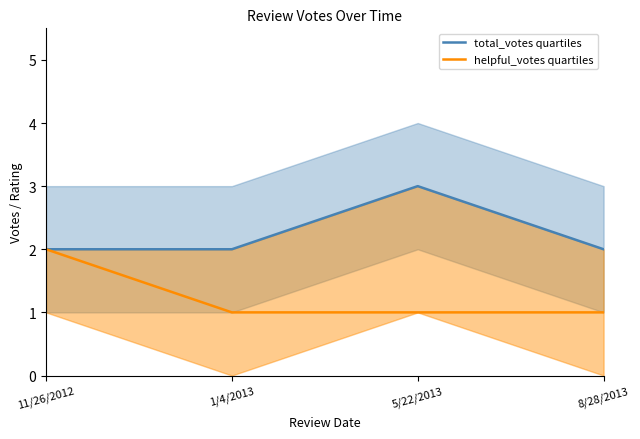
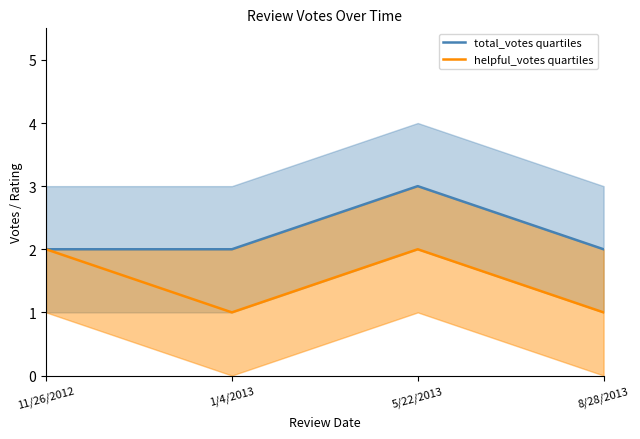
helpful_votes quartiles, 5/22/2013: 1 -> 2
